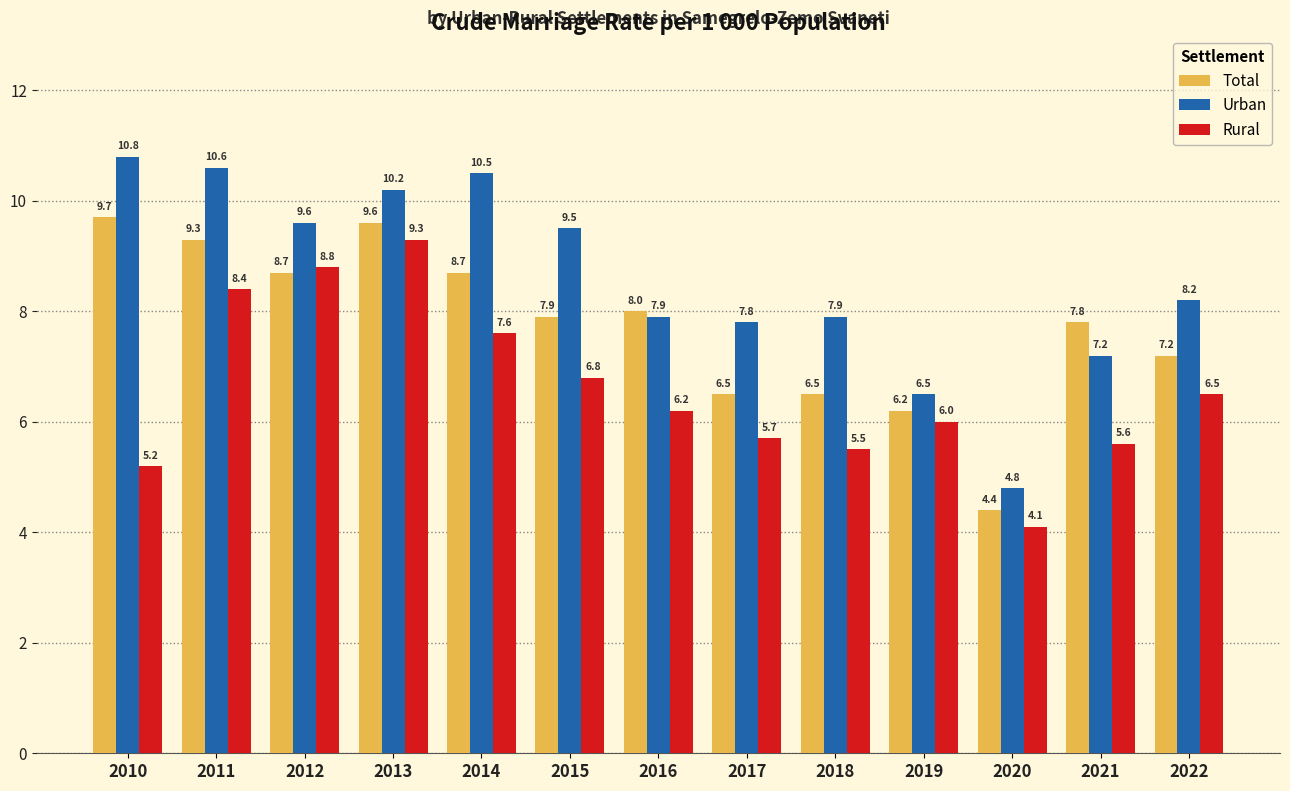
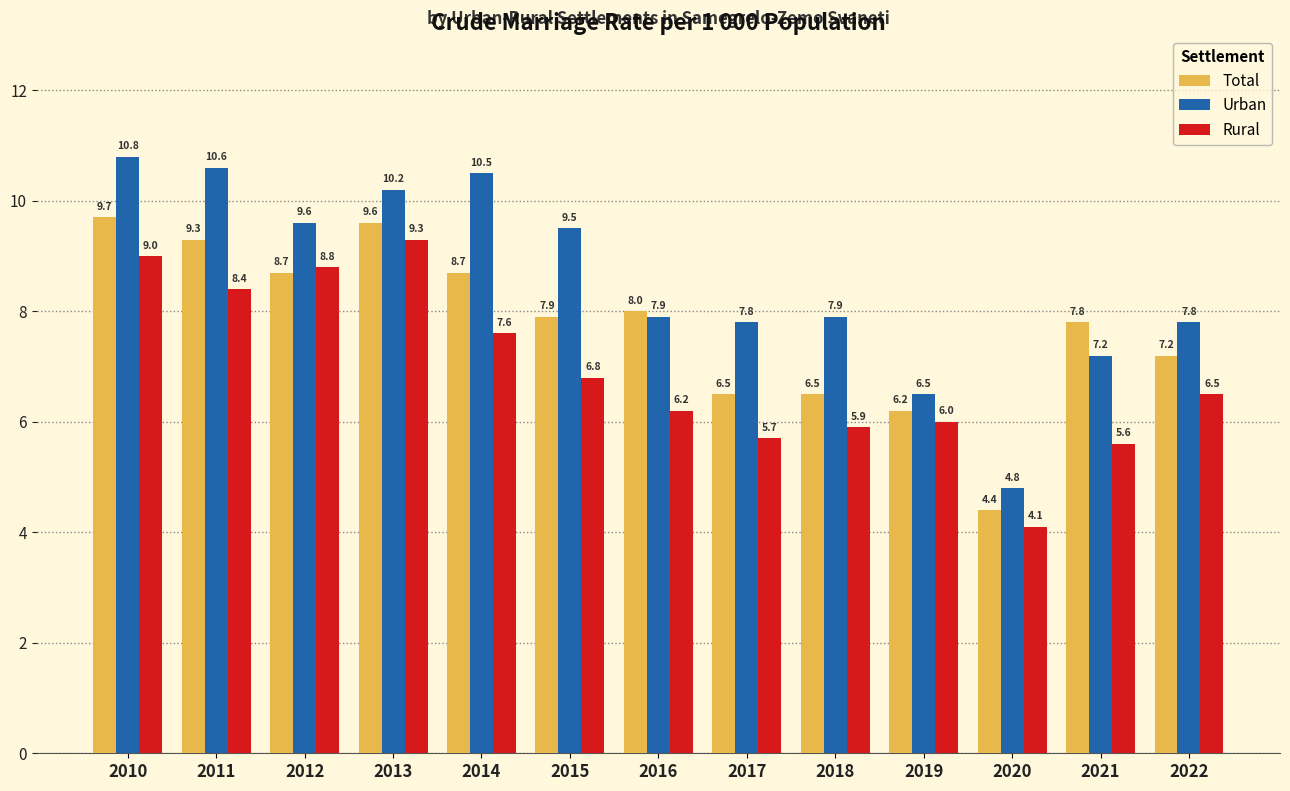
Rural, 2010: 5.2 -> 9.0
Rural, 2018: 5.5 -> 5.9
Urban, 2022: 8.2 -> 7.8
